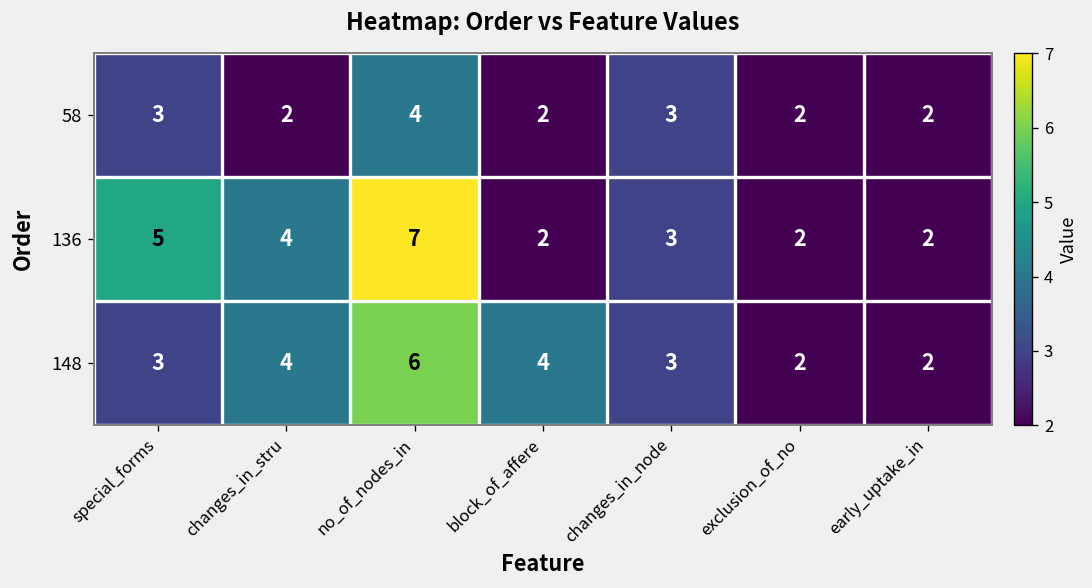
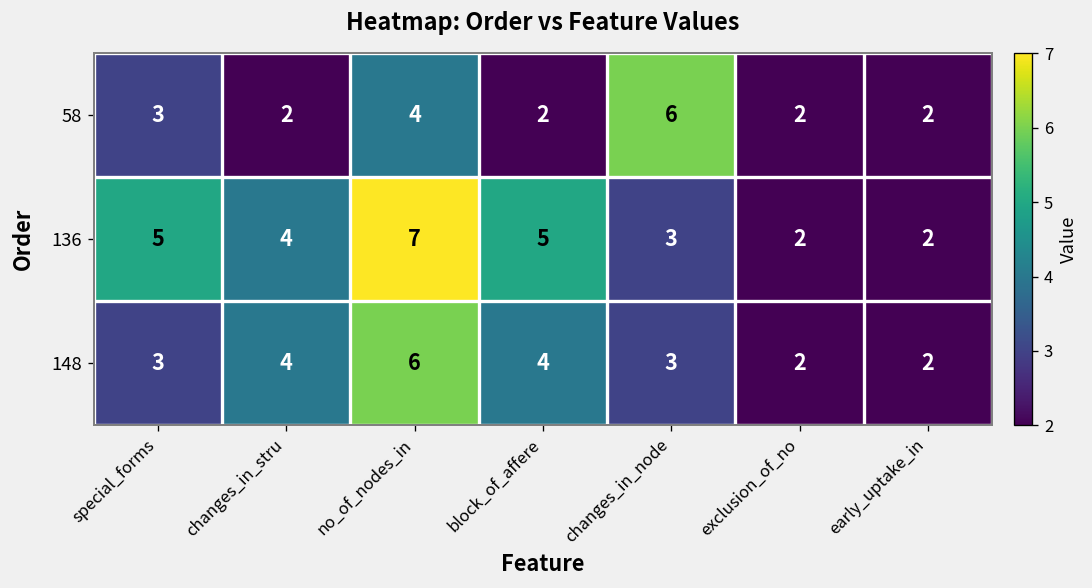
58, changes_in_node: 3 -> 6
136, block_of_affere: 2 -> 5
